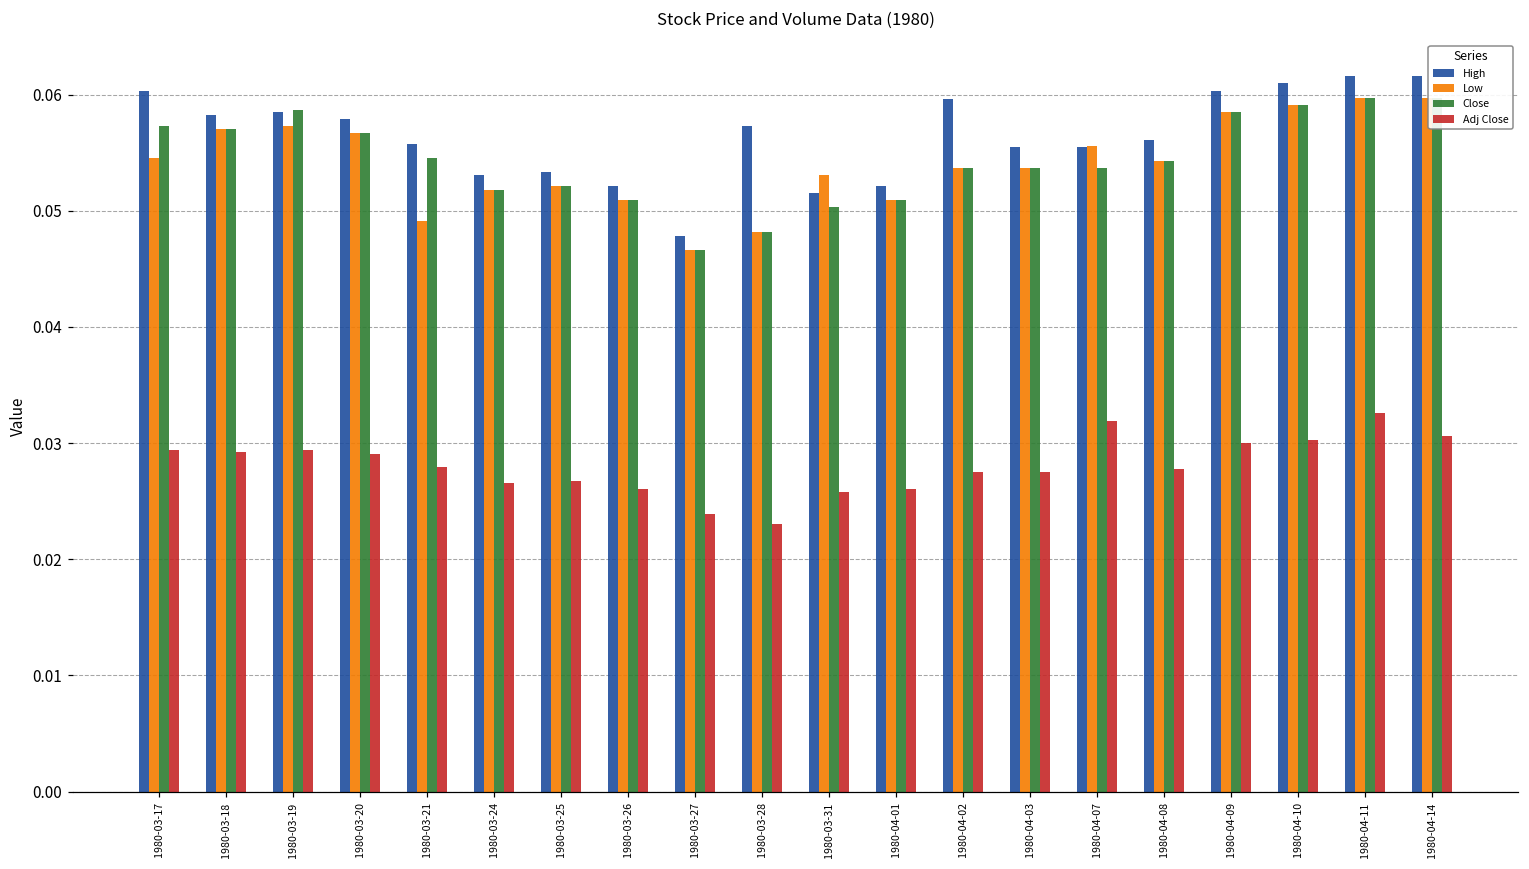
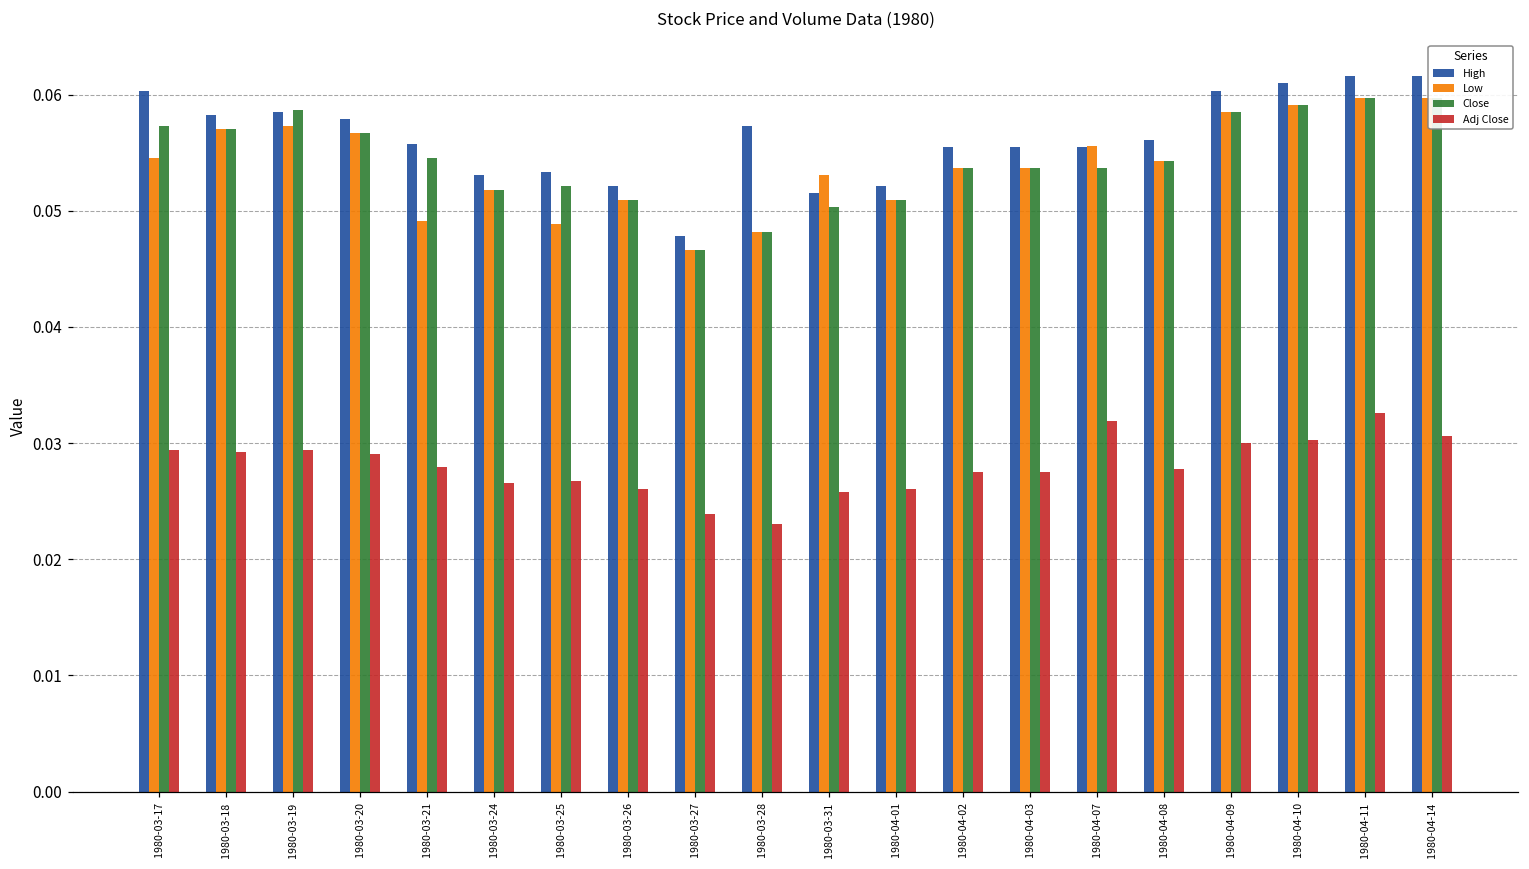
Low, 1980-03-25: 0.0521 -> 0.0489
High, 1980-04-02: 0.0596 -> 0.0555
